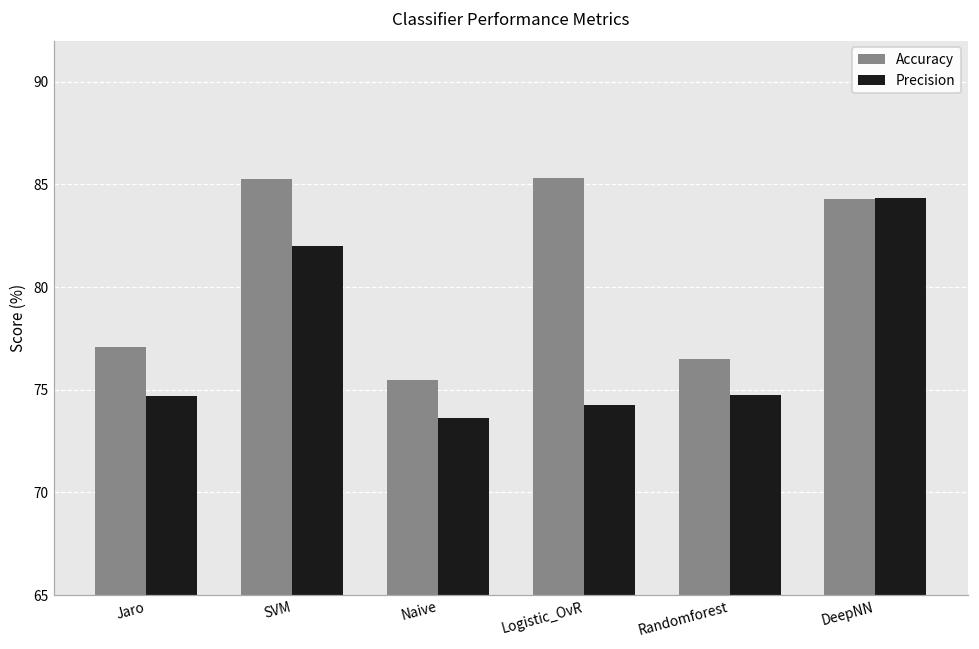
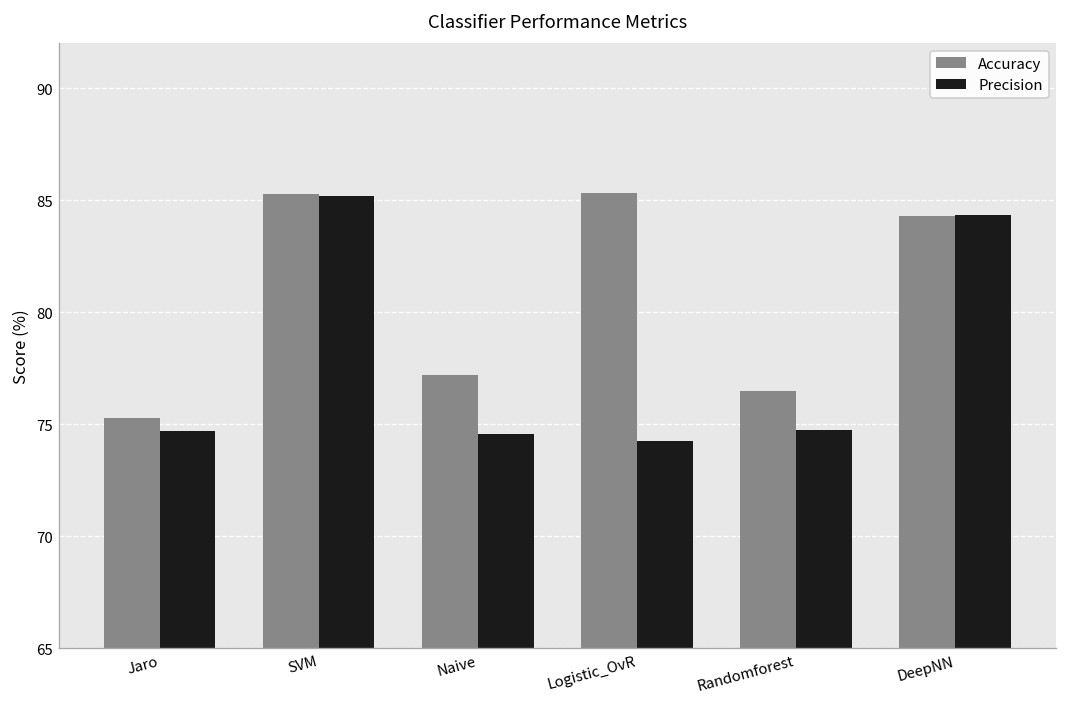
Accuracy, Jaro: 77.1 -> 75.3
Precision, SVM: 82.0 -> 85.2
Accuracy, Naive: 75.5 -> 77.2
Precision, Naive: 73.6 -> 74.6
